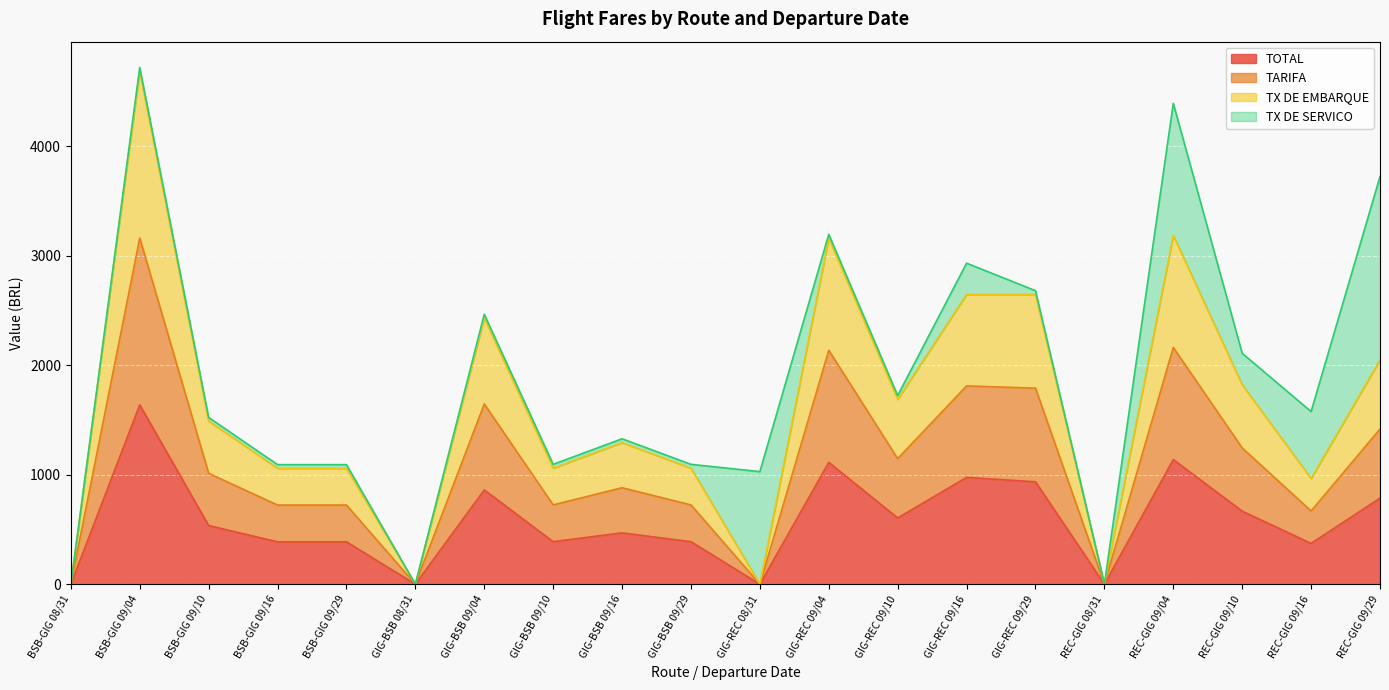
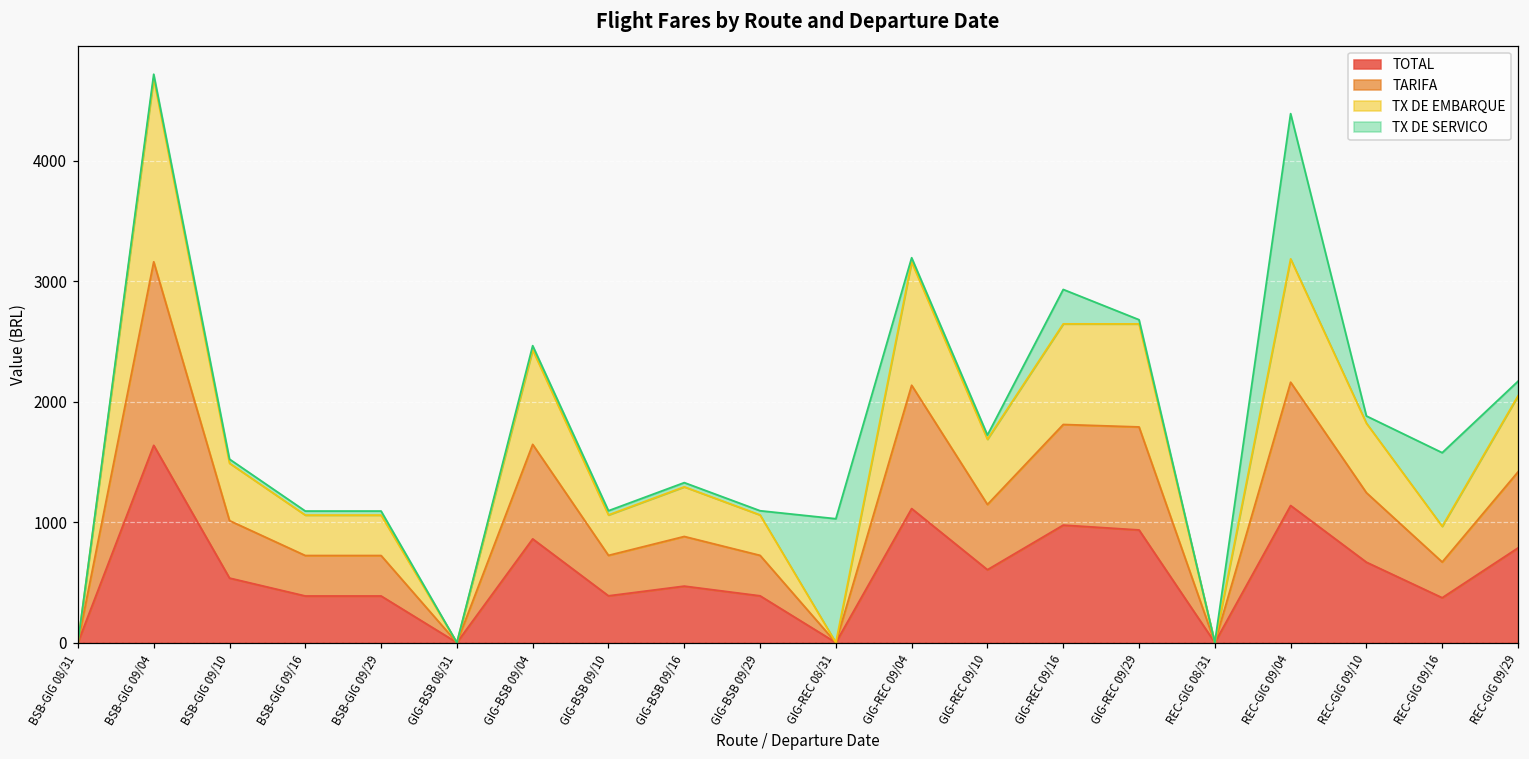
TX DE SERVICO, REC-GIG 09/10: 290 -> 60
TX DE SERVICO, REC-GIG 09/29: 1670 -> 120
